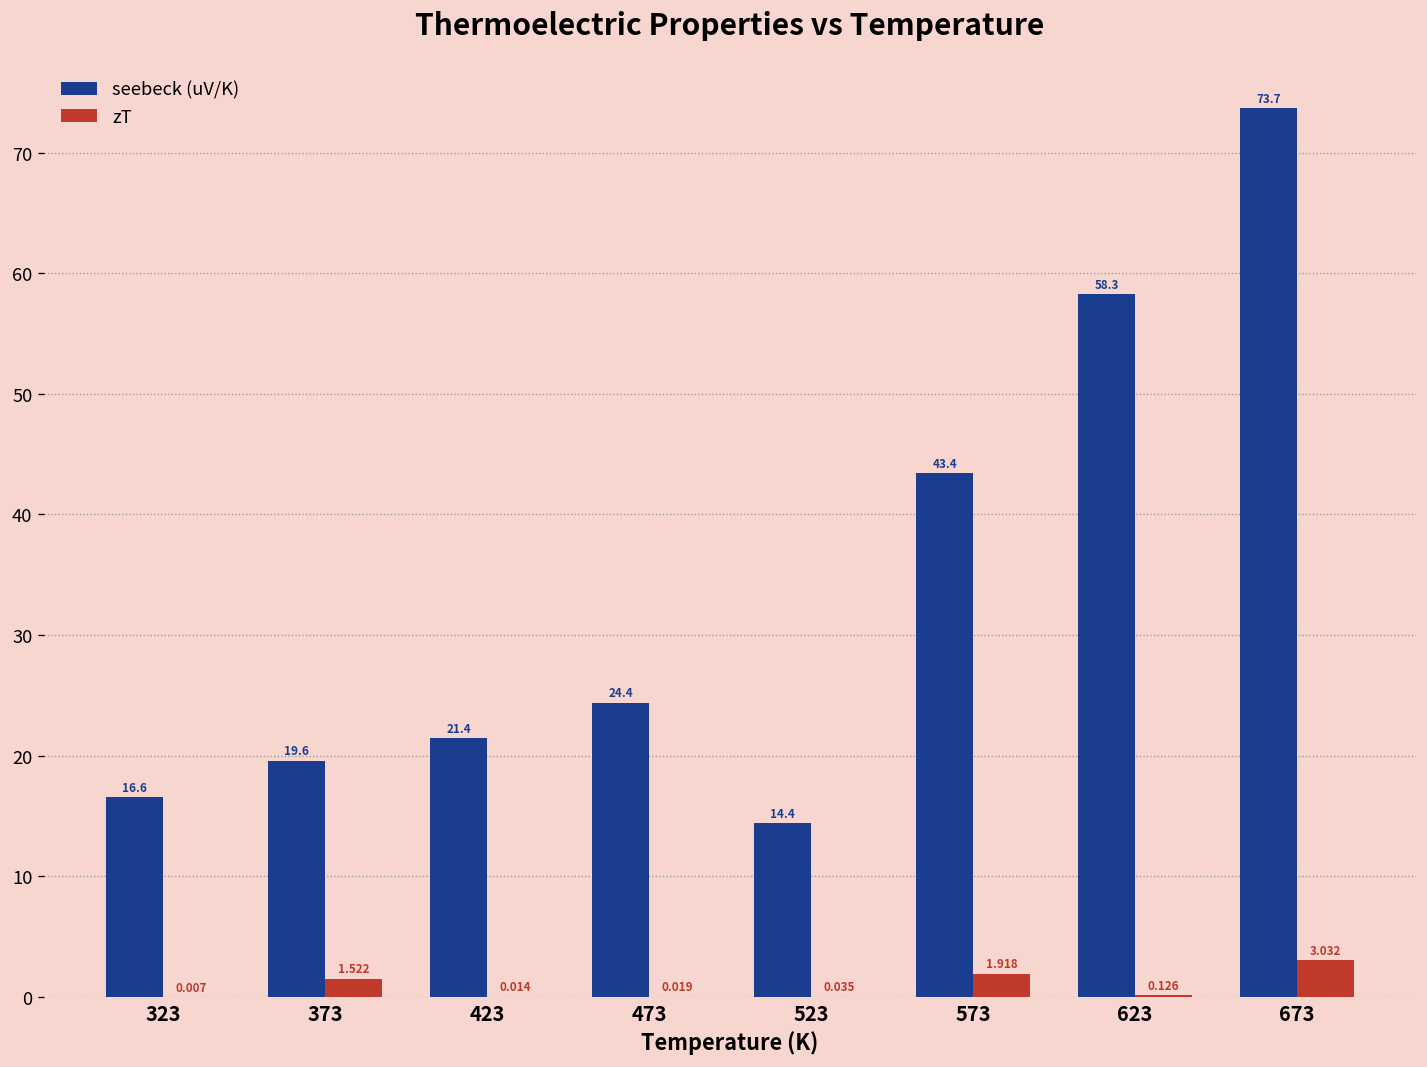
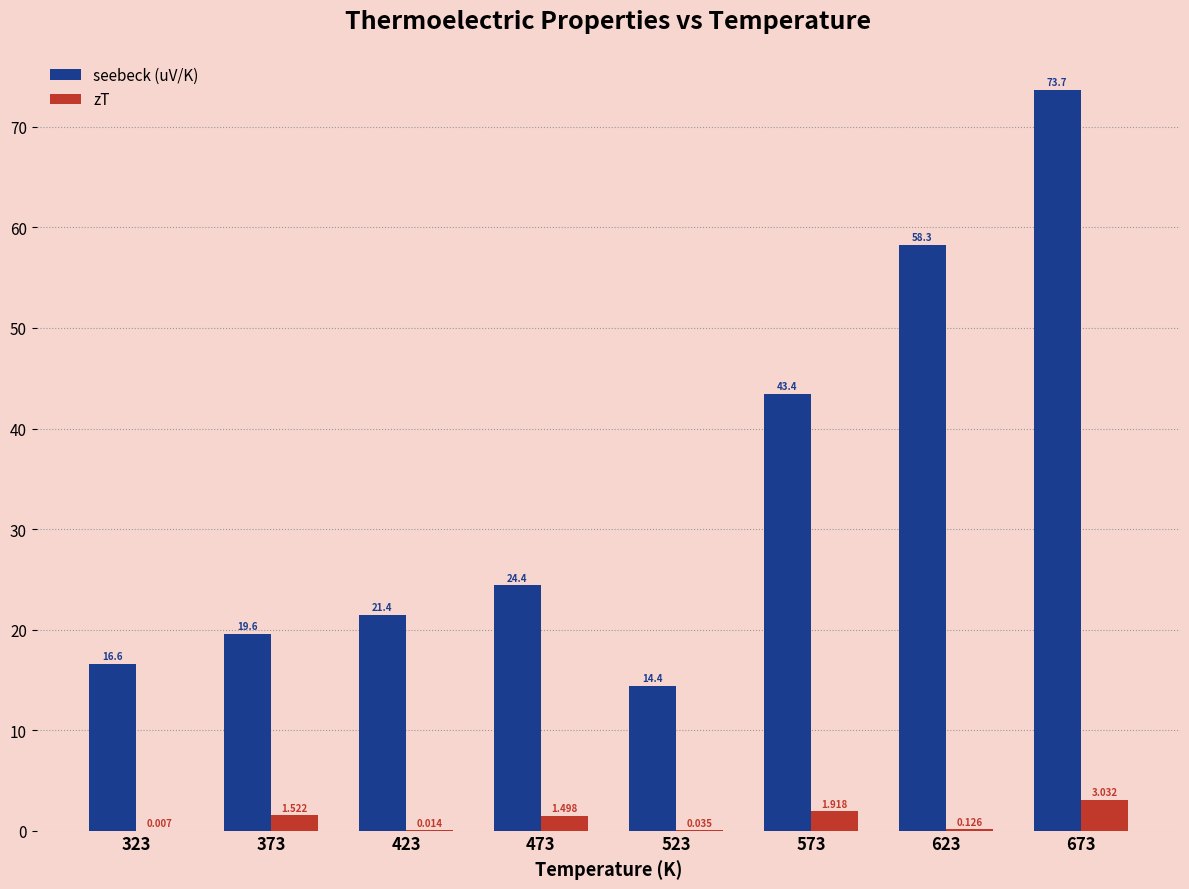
zT, 473: 0.019 -> 1.498
